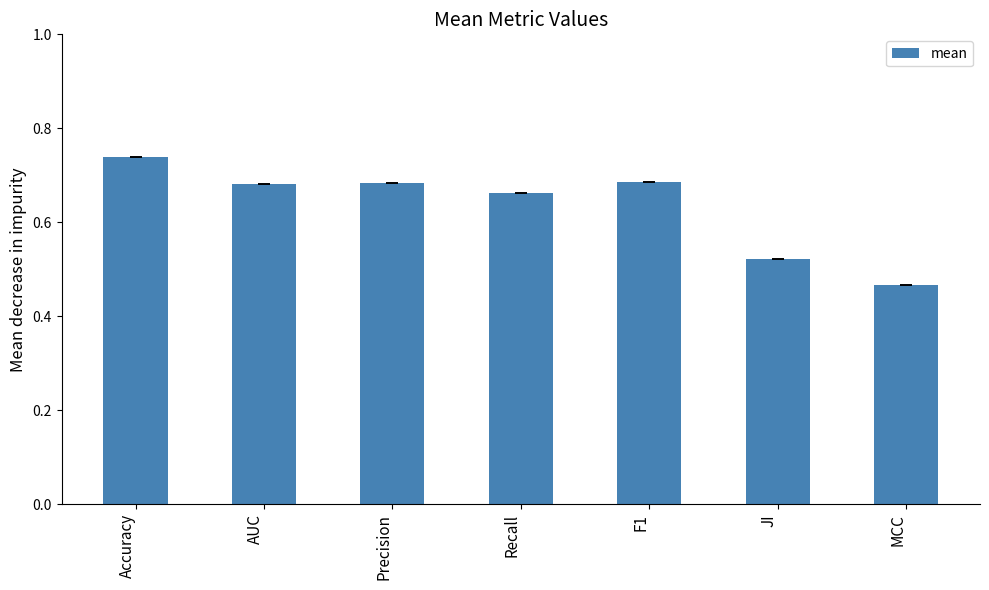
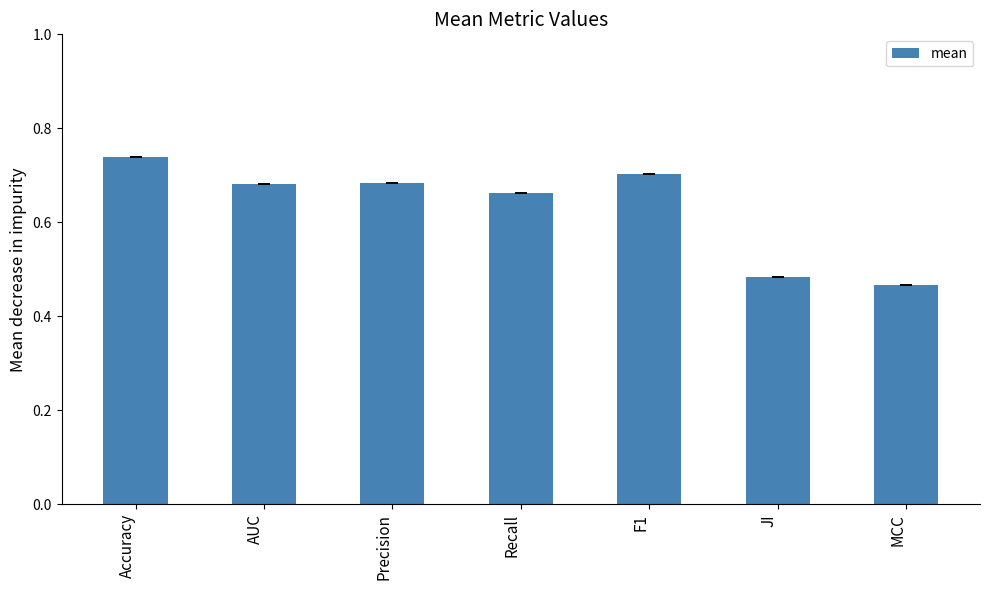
F1: 0.69 -> 0.70
JI: 0.52 -> 0.48
